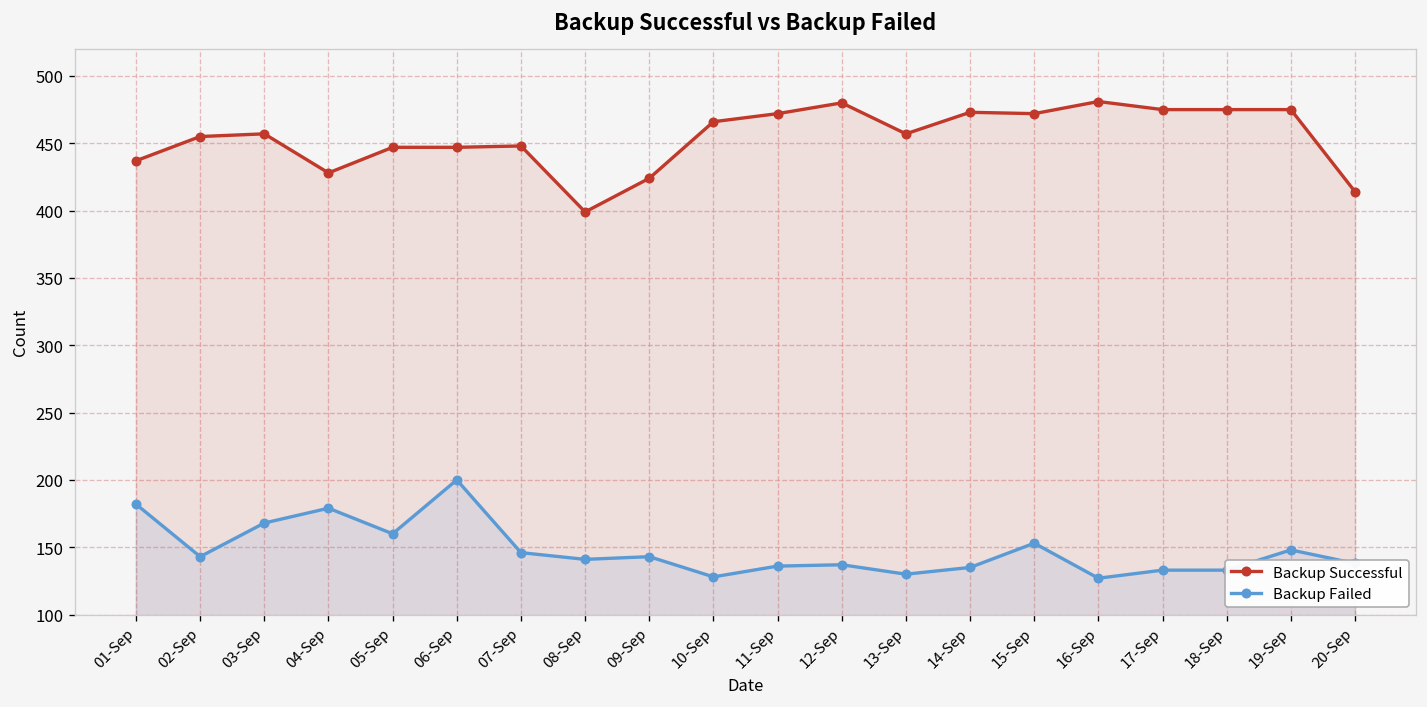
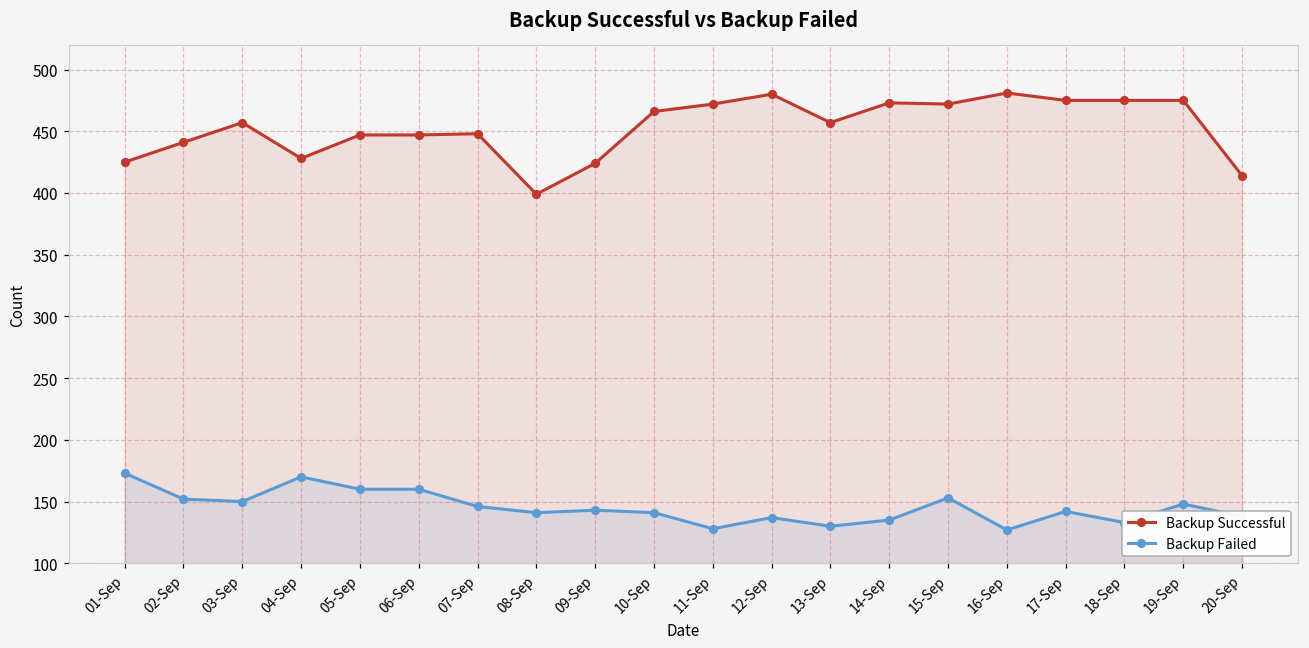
Backup Successful, 01-Sep: 437 -> 425
Backup Failed, 01-Sep: 182 -> 173
Backup Successful, 02-Sep: 455 -> 441
Backup Failed, 02-Sep: 143 -> 152
Backup Failed, 03-Sep: 168 -> 150
Backup Failed, 04-Sep: 179 -> 170
Backup Failed, 06-Sep: 200 -> 160
Backup Failed, 10-Sep: 128 -> 141
Backup Failed, 11-Sep: 136 -> 128
Backup Failed, 17-Sep: 133 -> 142
